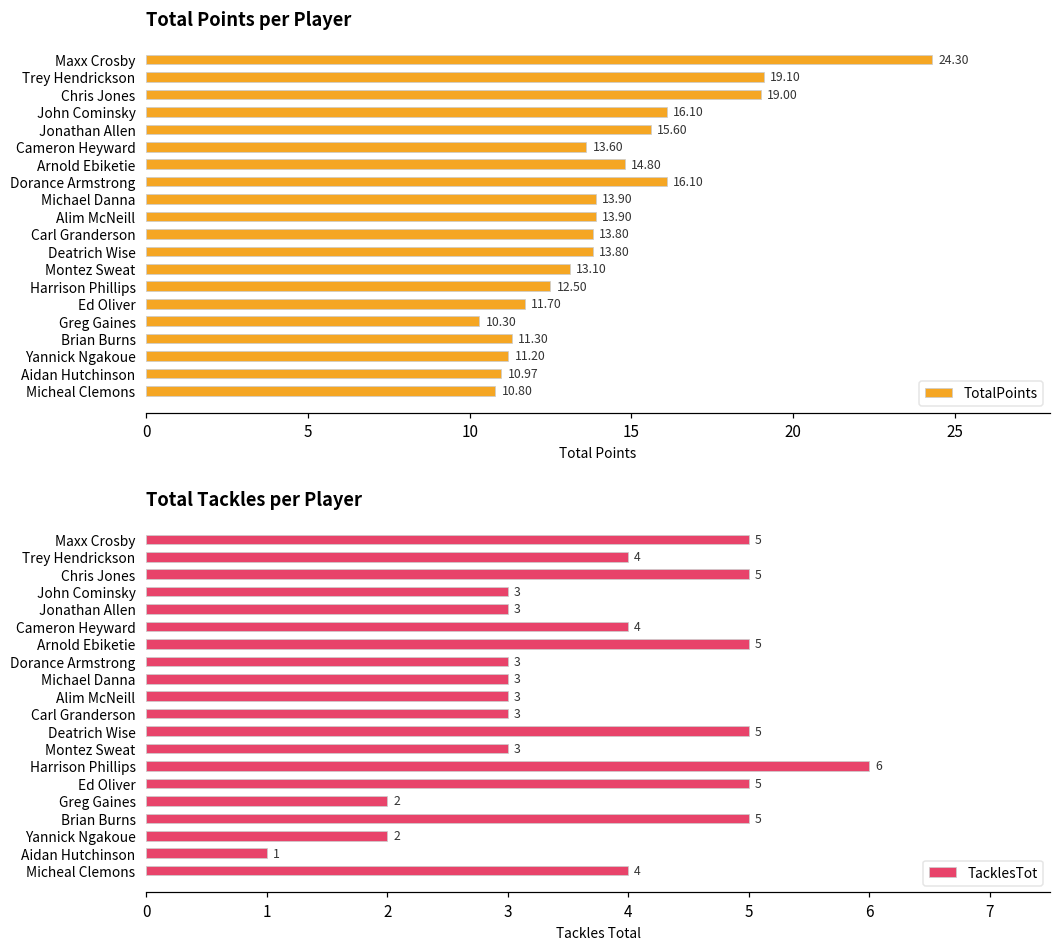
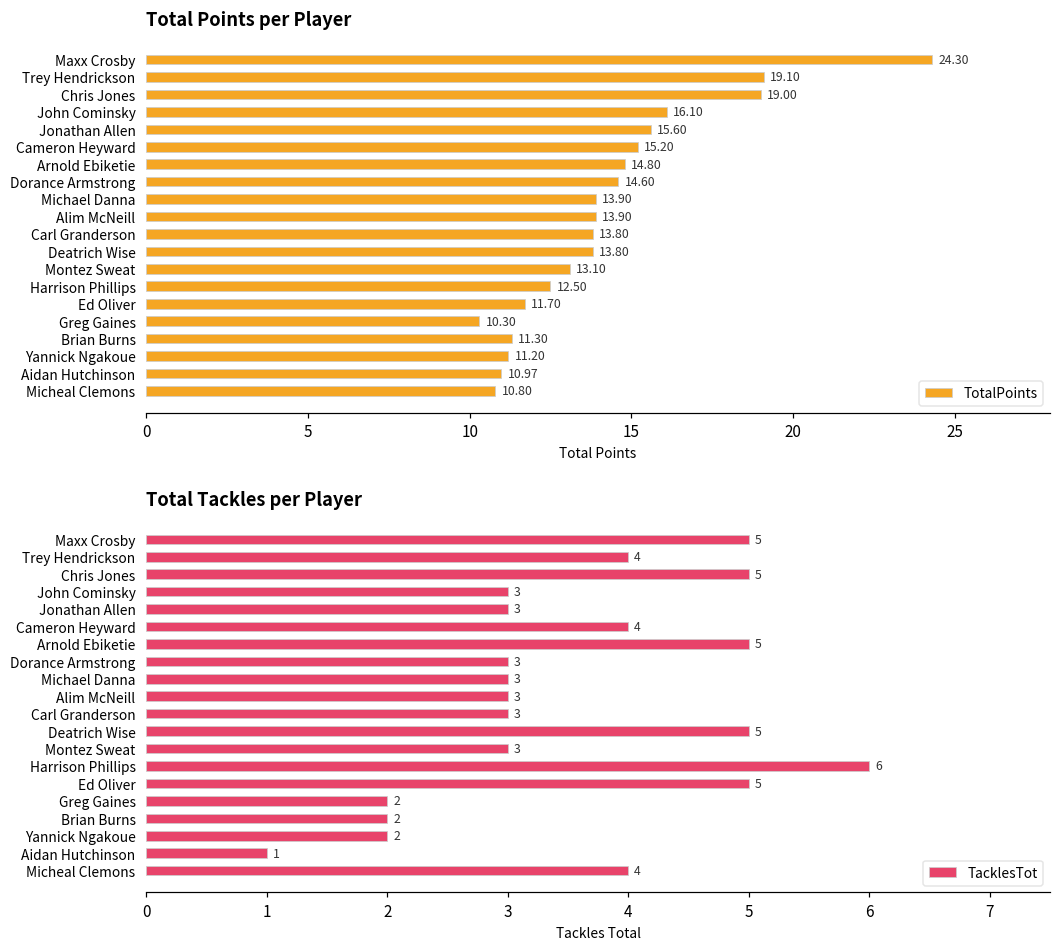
Total Points per Player, Cameron Heyward: 13.60 -> 15.20
Total Points per Player, Dorance Armstrong: 16.10 -> 14.60
Total Tackles per Player, Brian Burns: 5 -> 2
